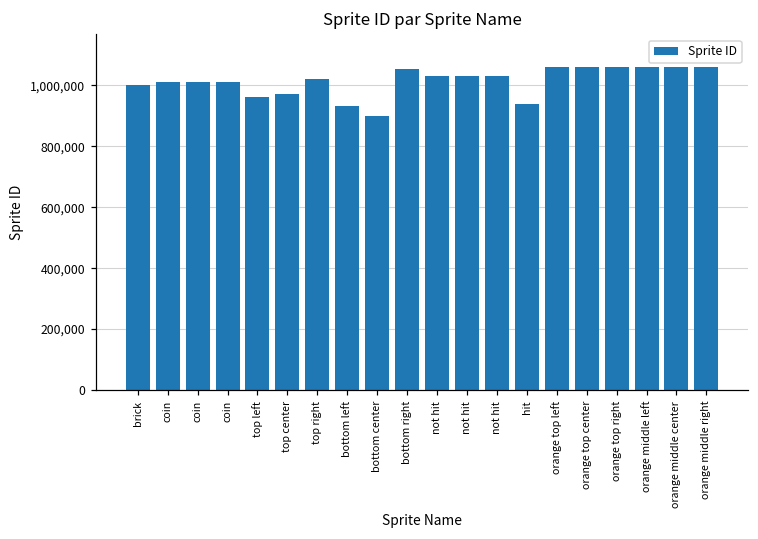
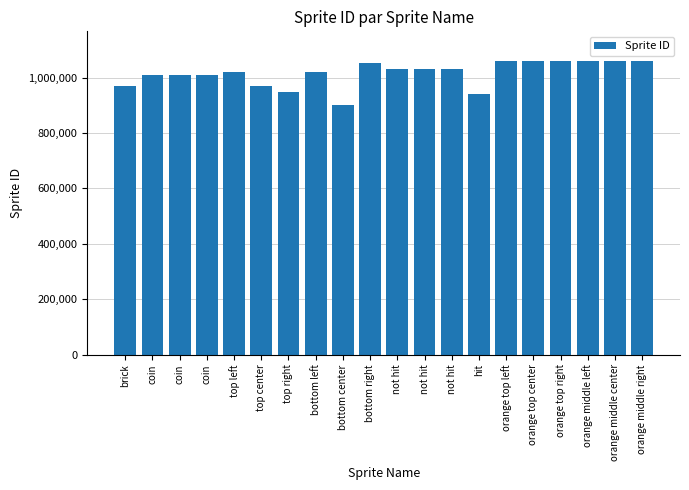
brick: 1,000,000 -> 970,000
top left: 960,000 -> 1,020,000
top right: 1,020,000 -> 950,000
bottom left: 930,000 -> 1,020,000
